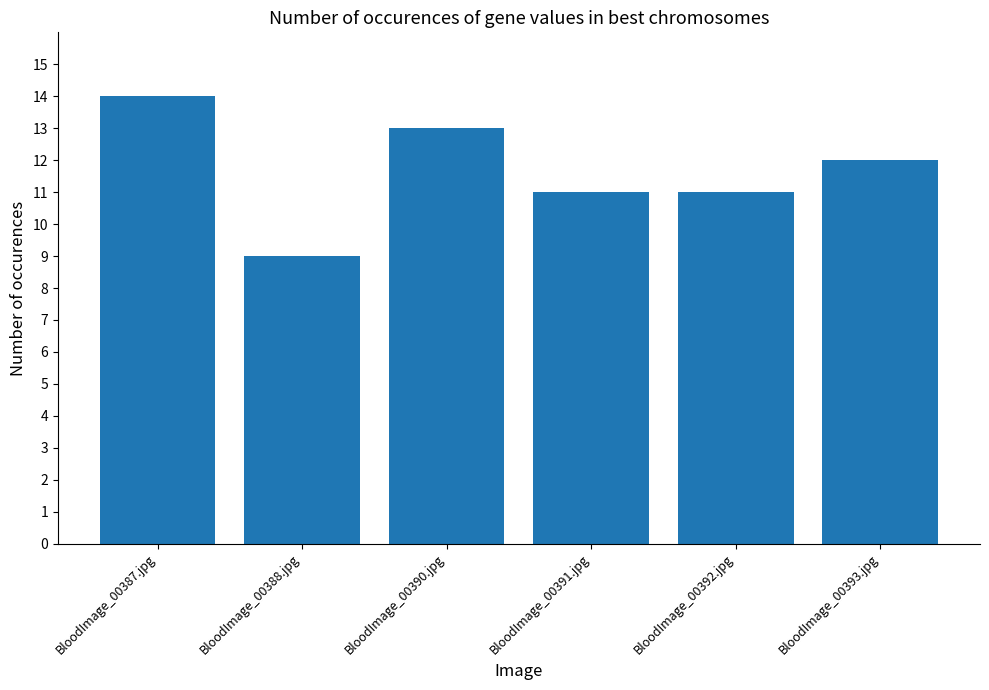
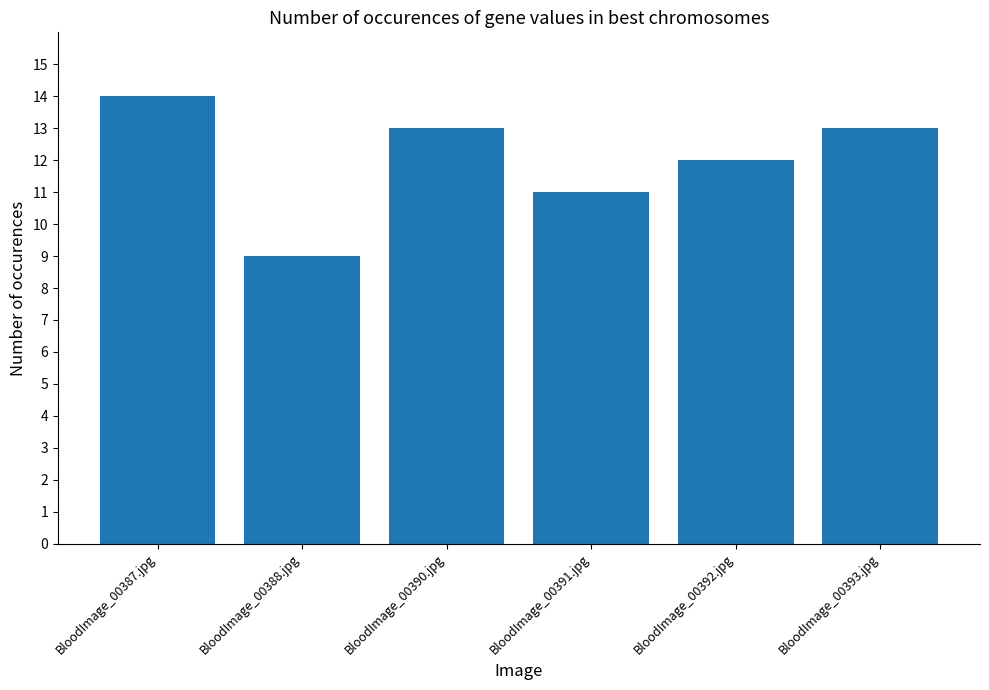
BloodImage_00392.jpg: 11 -> 12
BloodImage_00393.jpg: 12 -> 13
